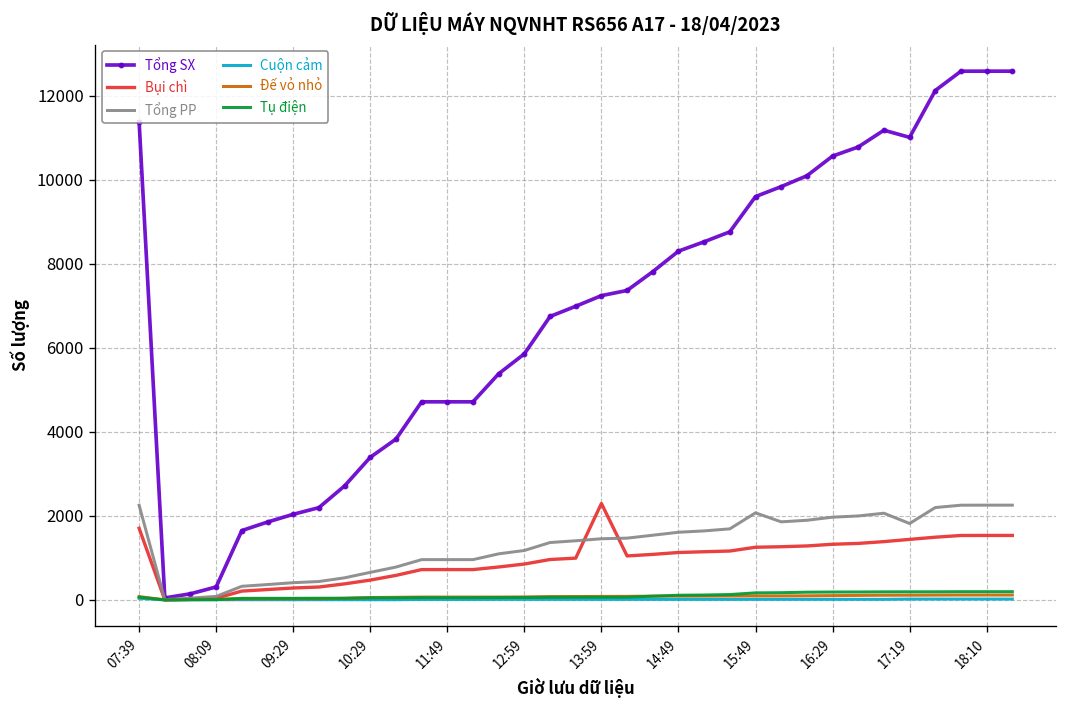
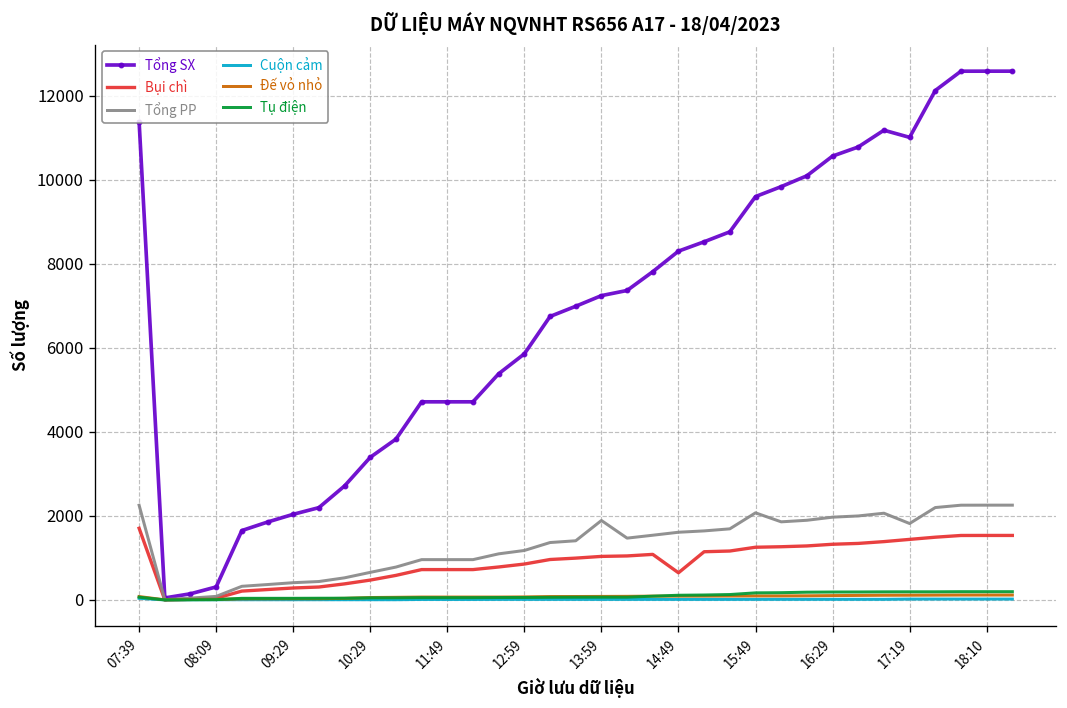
Bụi chì, 13:59: 2300 -> 1000
Tổng PP, 13:59: 1500 -> 1900
Bụi chì, 14:49: 1100 -> 600
